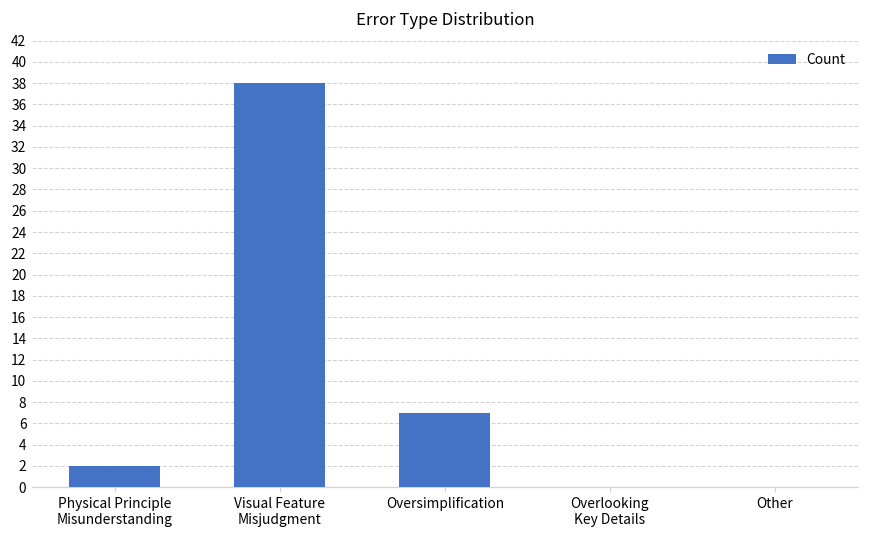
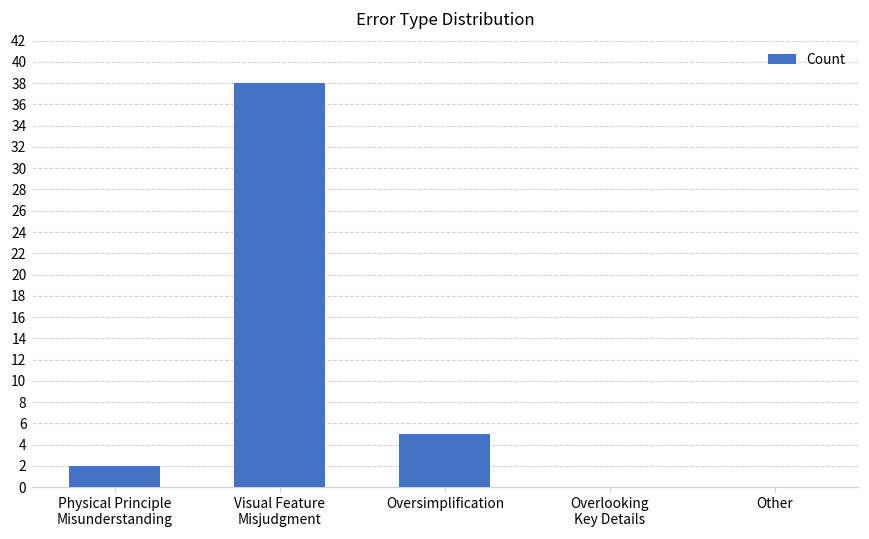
Oversimplification: 7 -> 5
